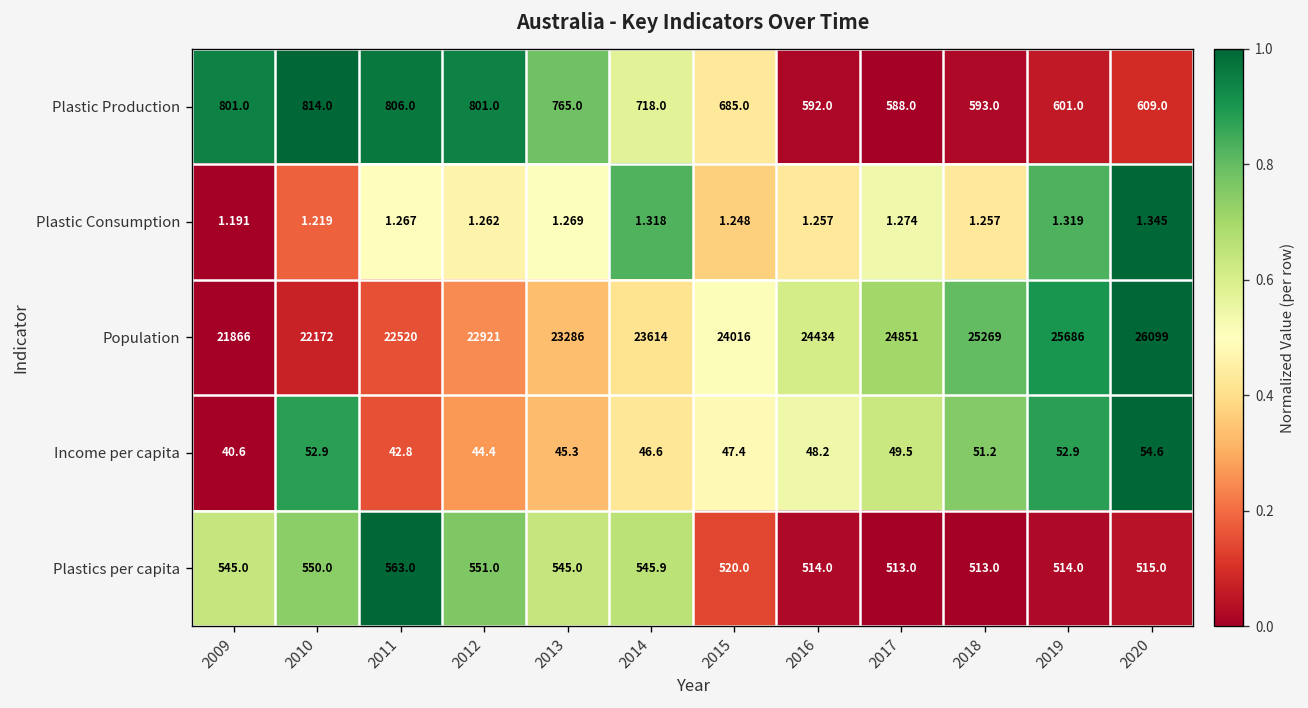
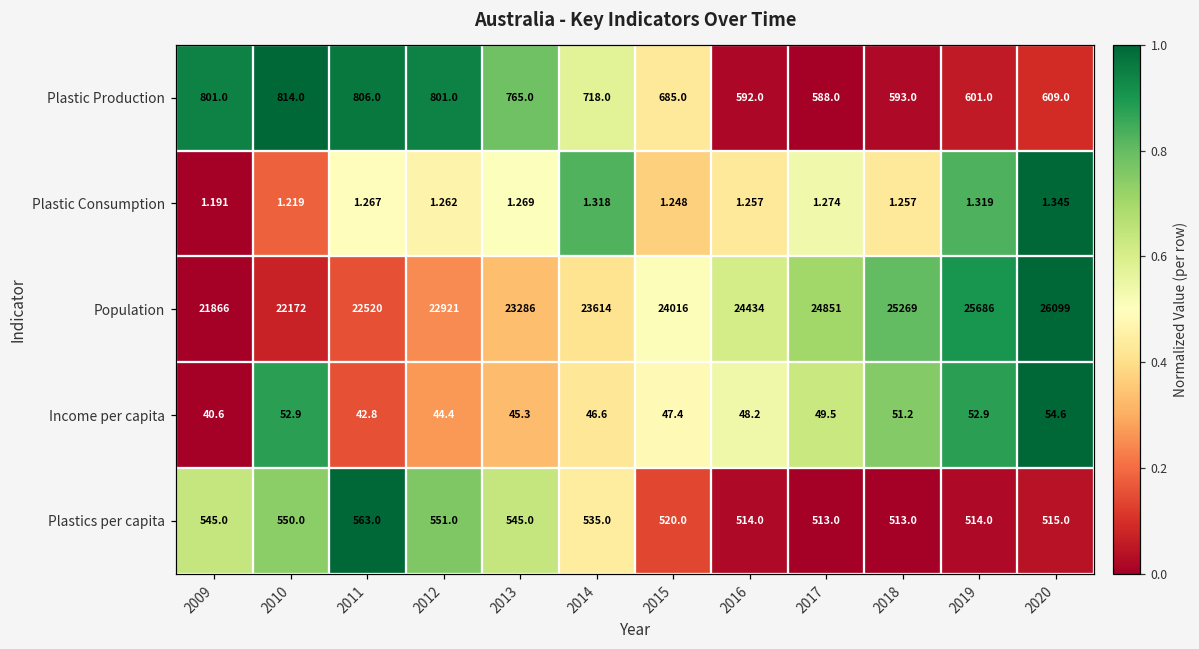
Plastics per capita, 2014: 545.9 -> 535.0
